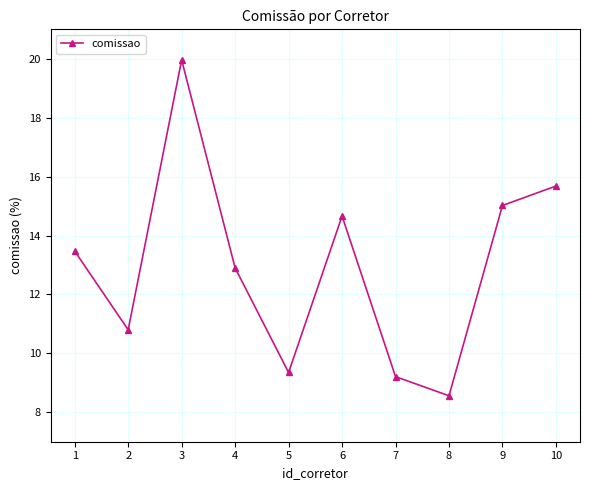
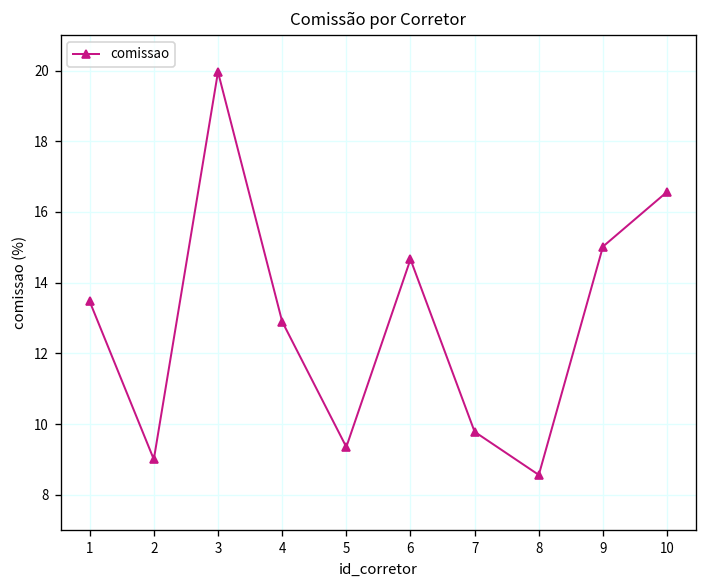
2: 10.8 -> 9.0
7: 9.2 -> 9.8
10: 15.7 -> 16.6
